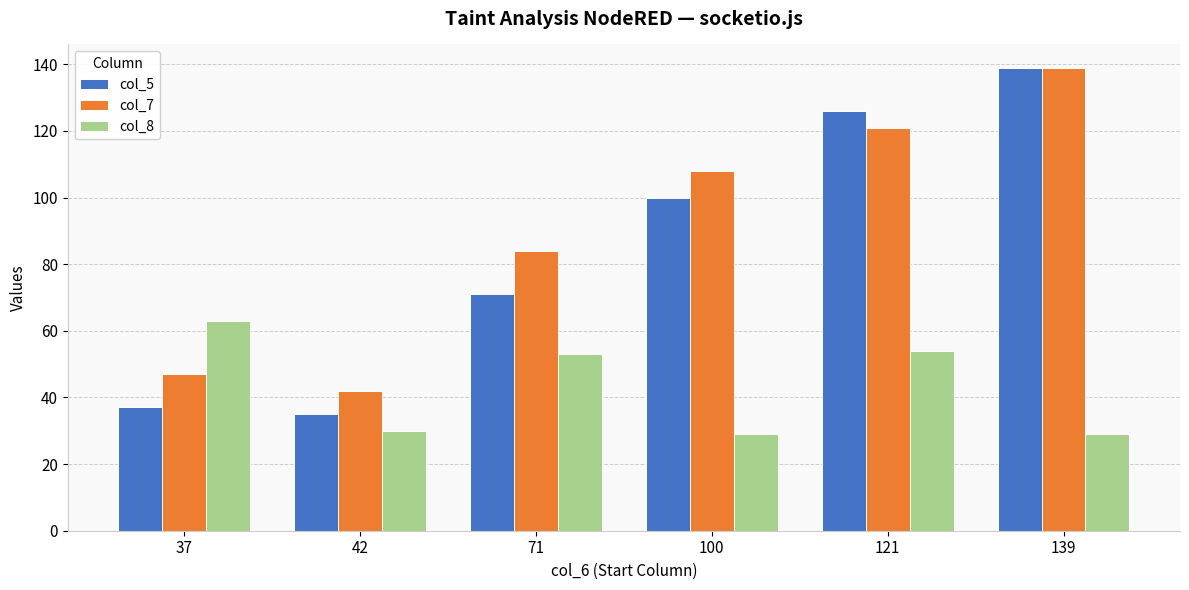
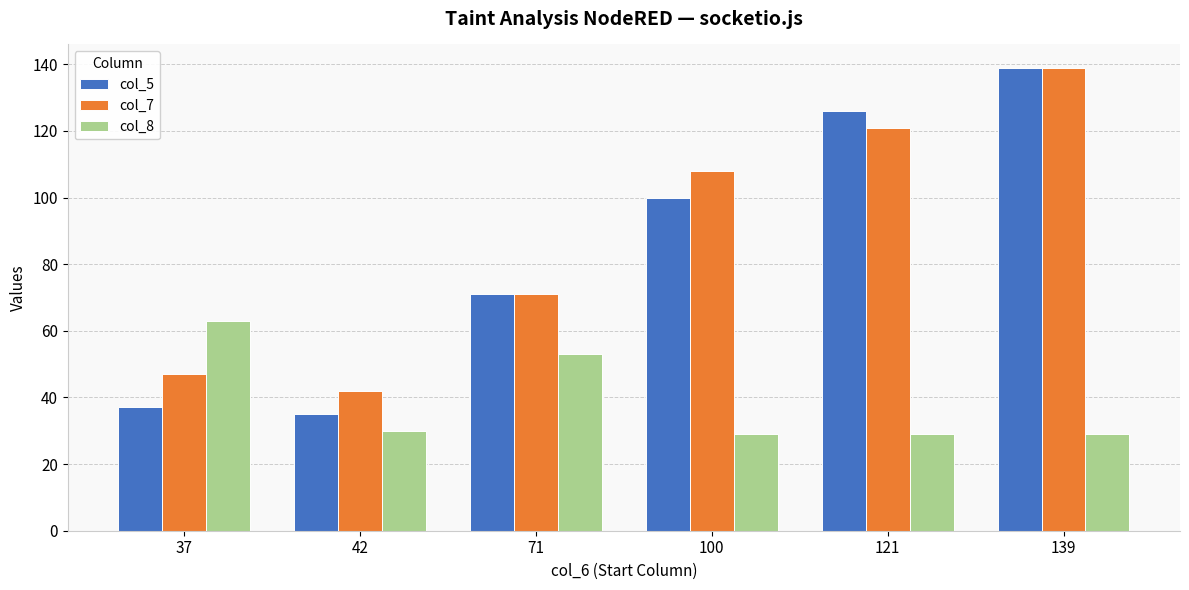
col_7, 71: 84 -> 71
col_8, 121: 54 -> 29
